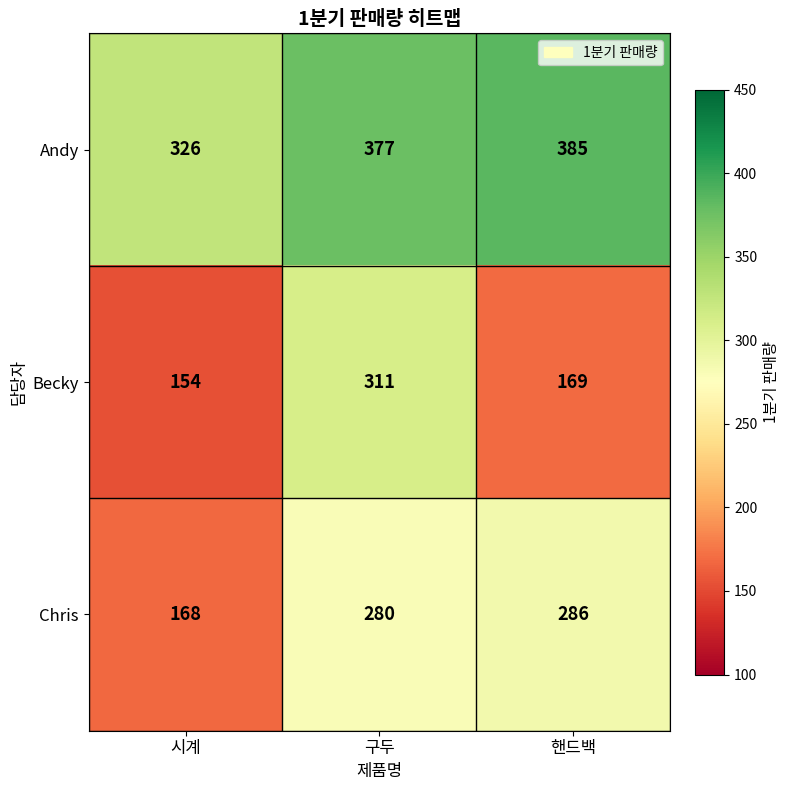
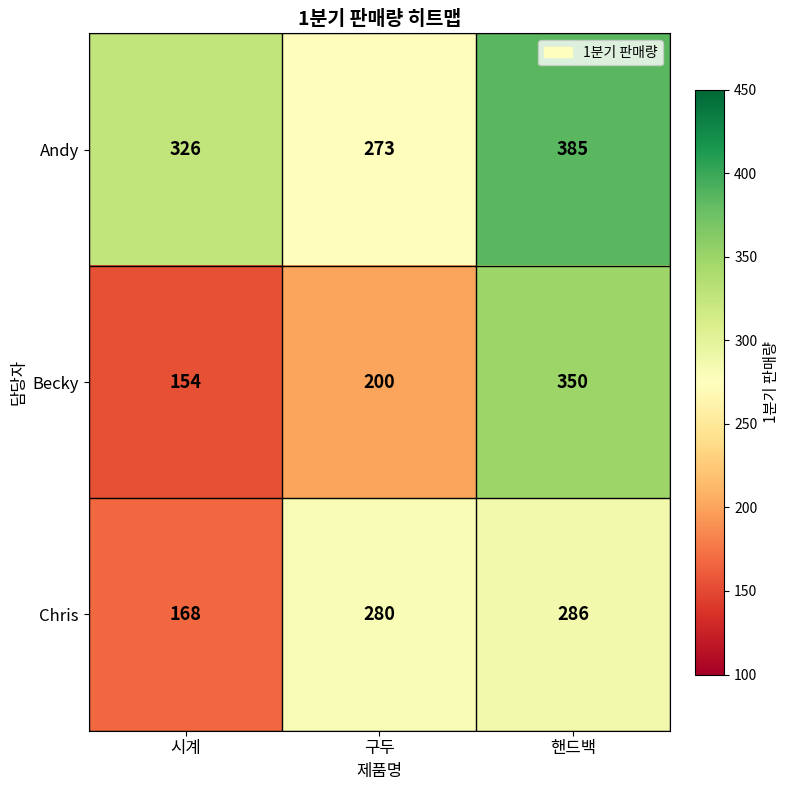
Andy, 구두: 377 -> 273
Becky, 구두: 311 -> 200
Becky, 핸드백: 169 -> 350
